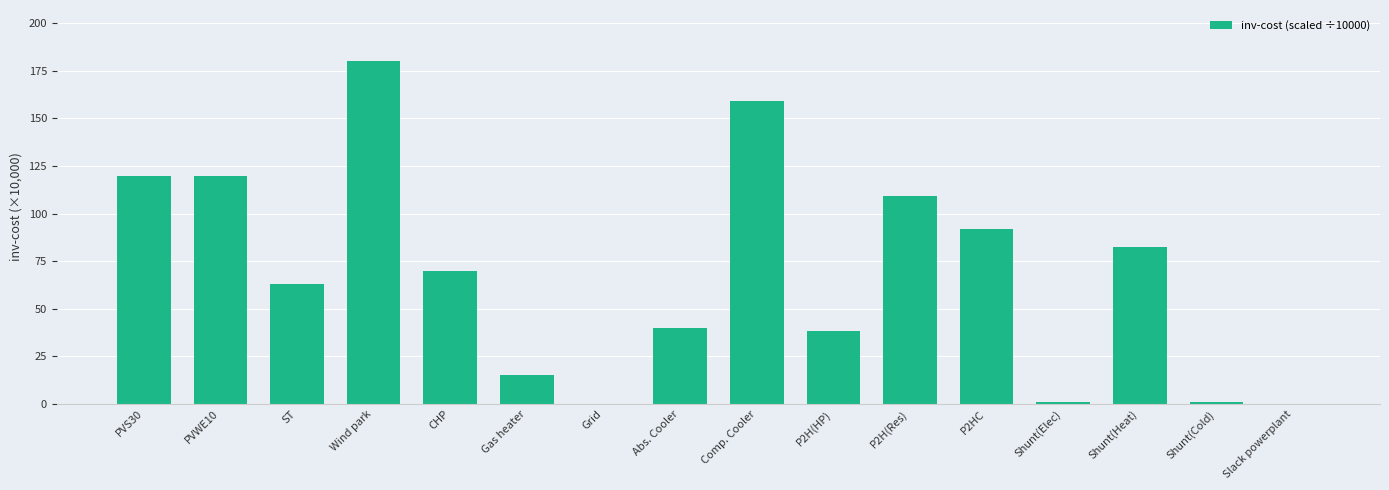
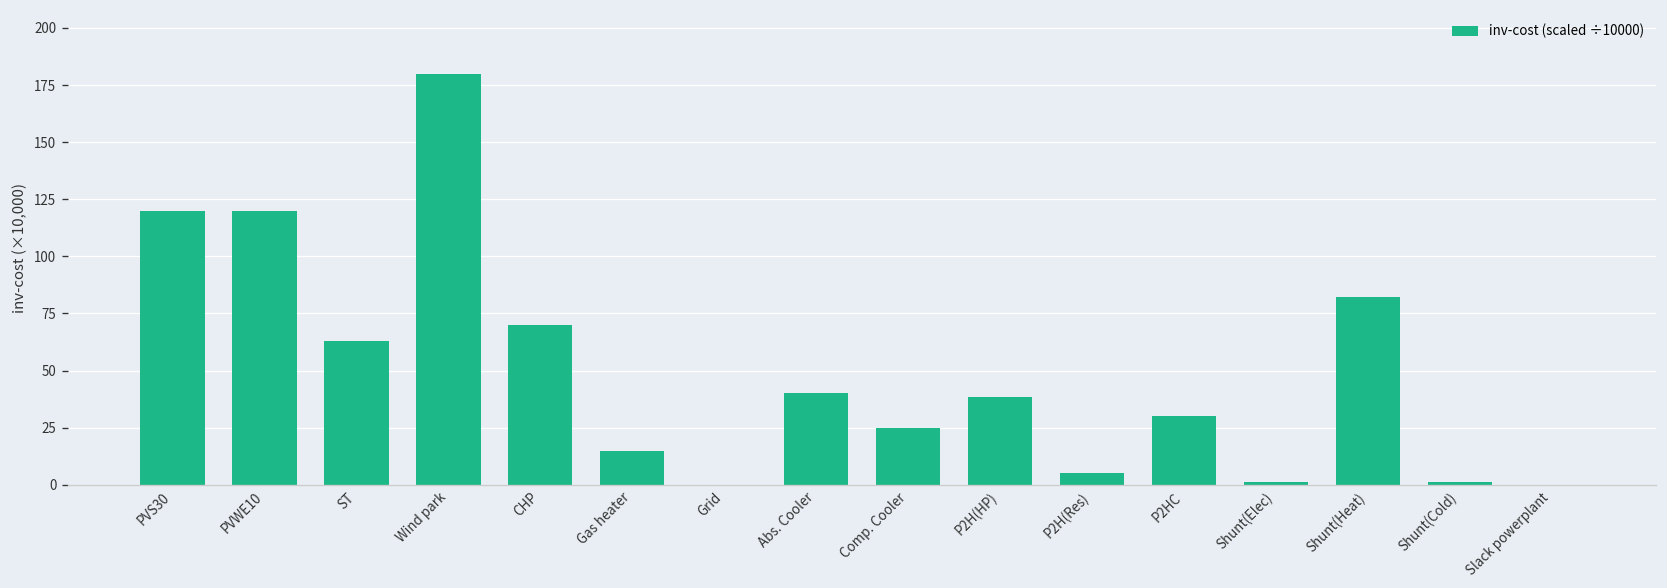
Comp. Cooler: 159 -> 25
P2H(Res): 109 -> 5
P2HC: 92 -> 30
